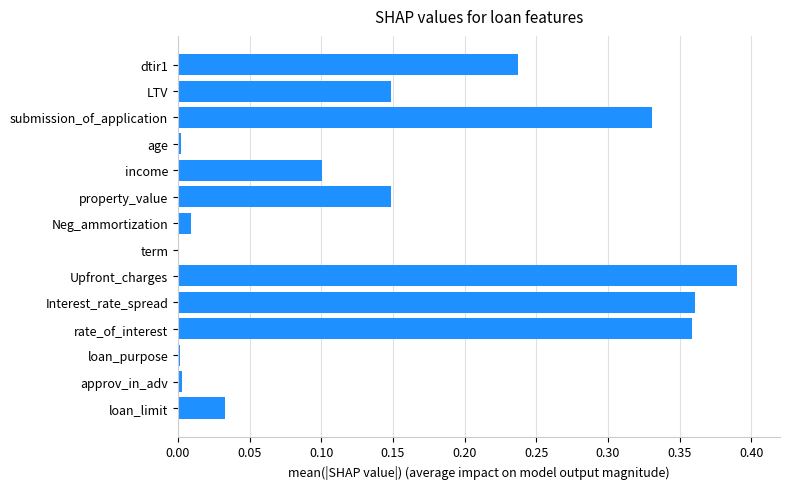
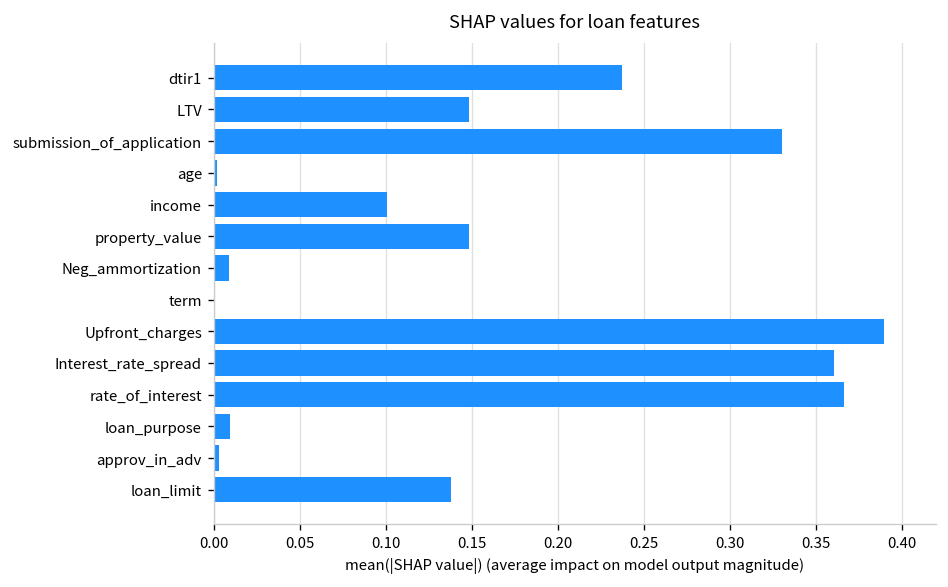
rate_of_interest: 0.358 -> 0.366
loan_purpose: 0.001 -> 0.010
loan_limit: 0.033 -> 0.138
